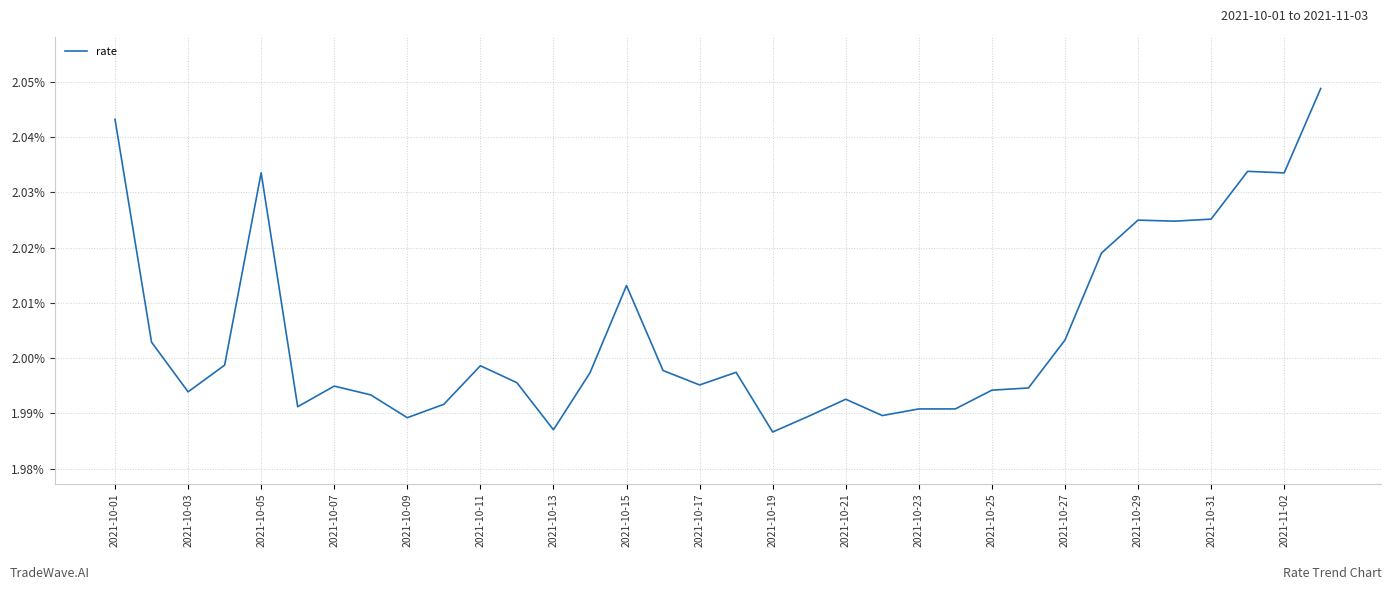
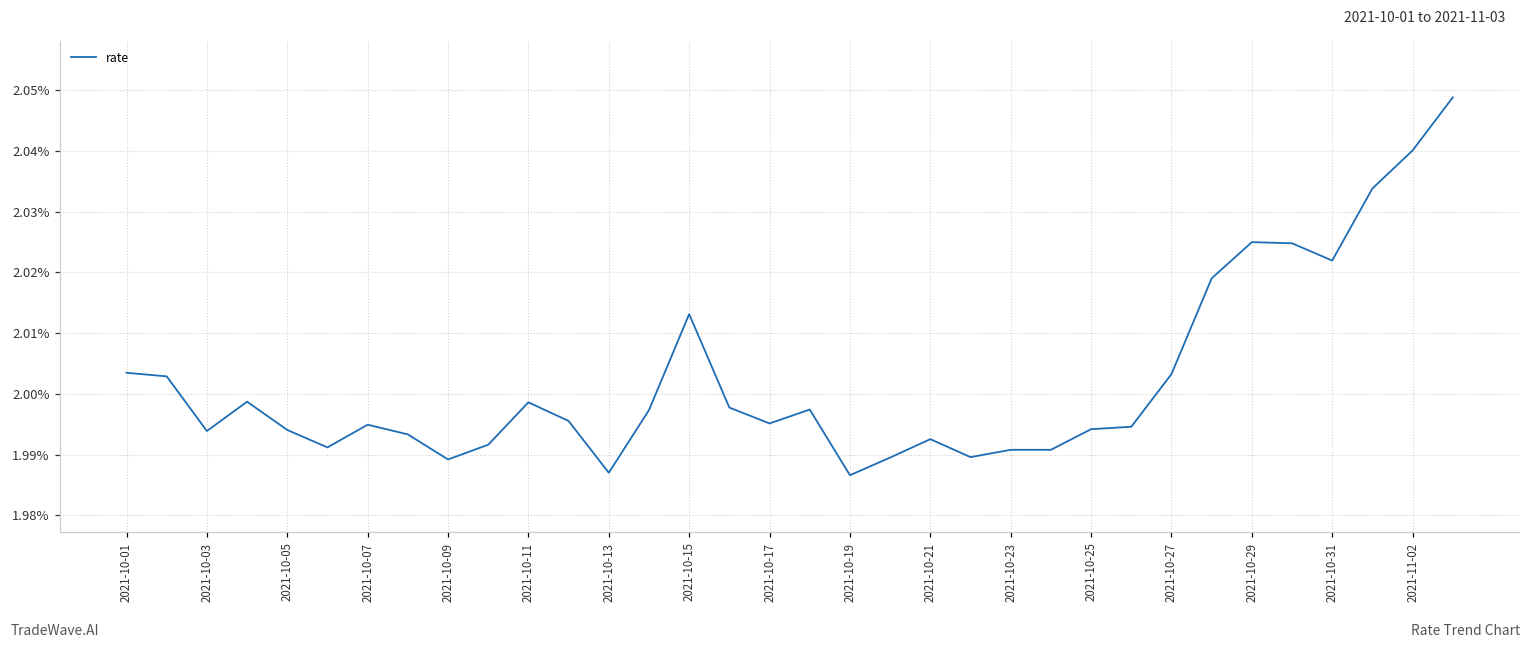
2021-10-01: 2.043% -> 2.003%
2021-10-05: 2.034% -> 1.994%
2021-10-31: 2.025% -> 2.022%
2021-11-02: 2.034% -> 2.040%
